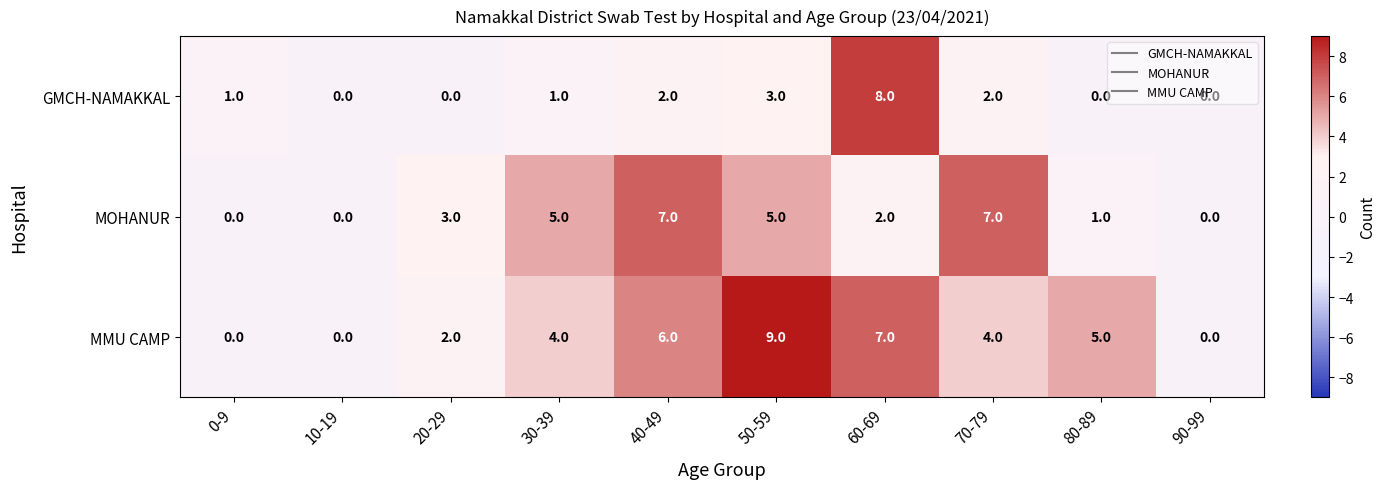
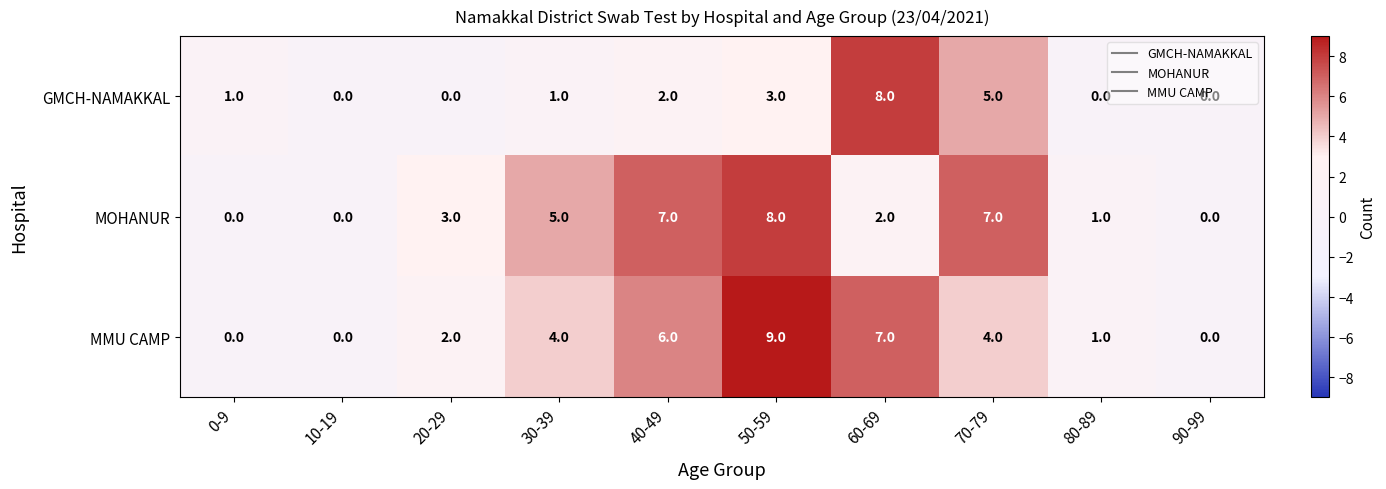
GMCH-NAMAKKAL, 70-79: 2.0 -> 5.0
MOHANUR, 50-59: 5.0 -> 8.0
MMU CAMP, 80-89: 5.0 -> 1.0
